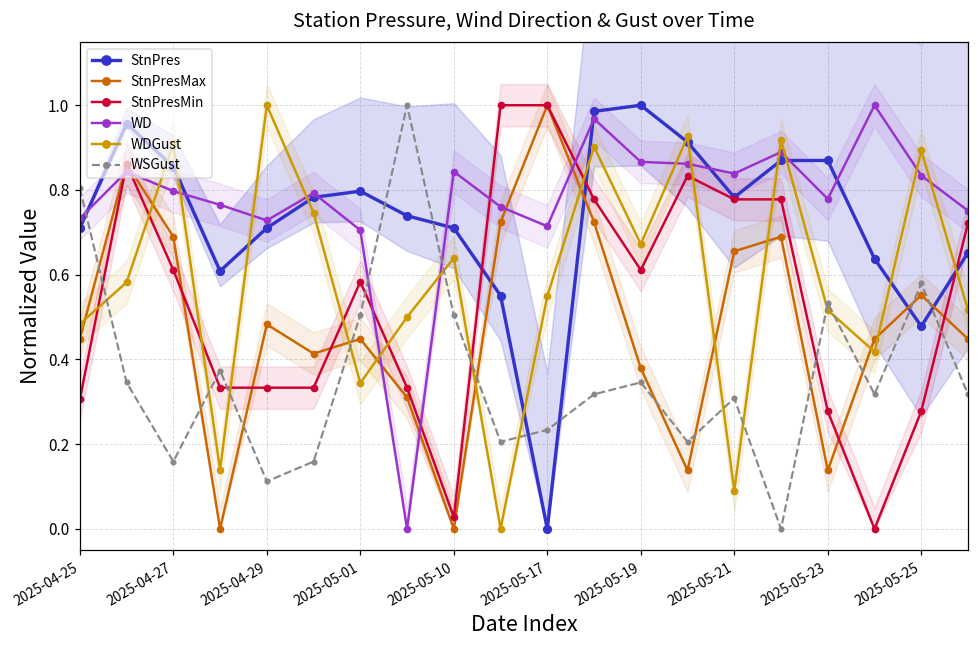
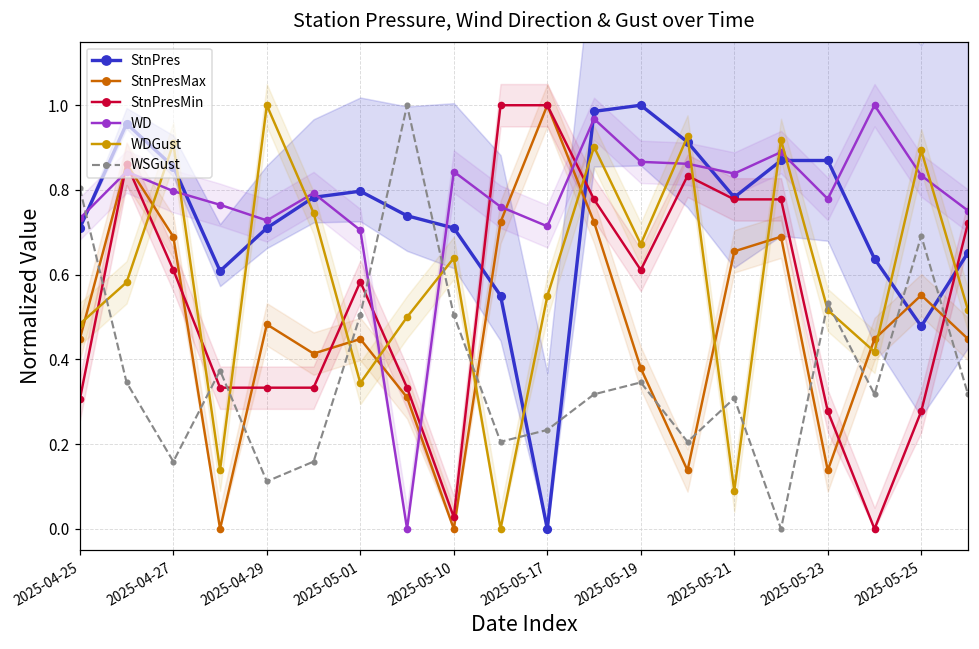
WSGust, 2025-05-25: 0.58 -> 0.69
